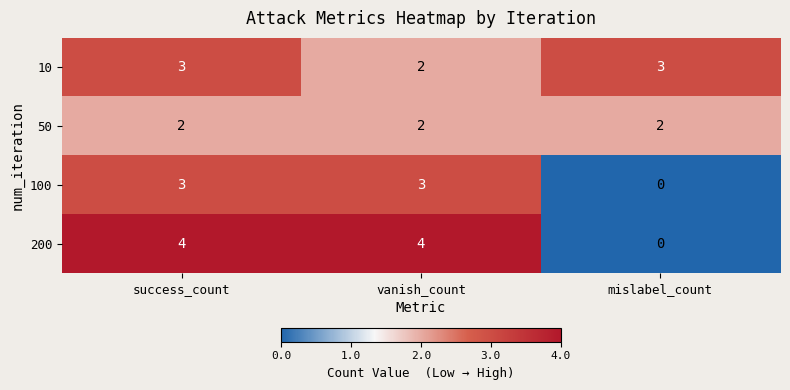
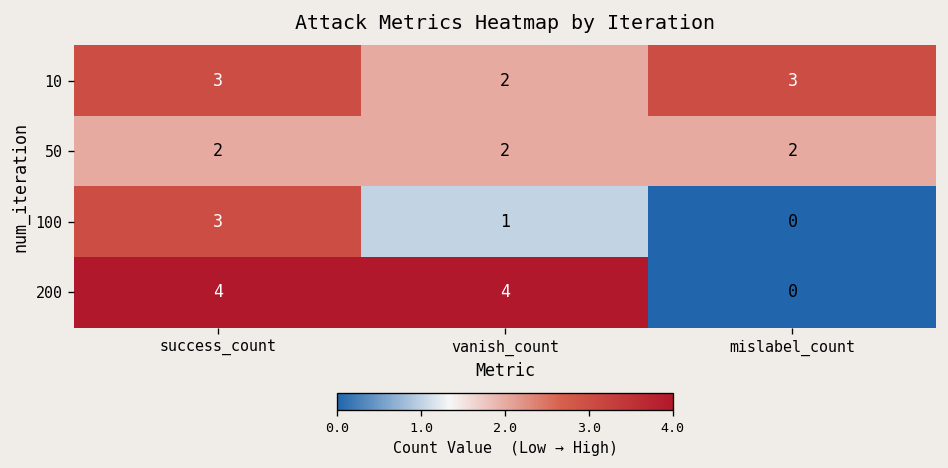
100, vanish_count: 3 -> 1
